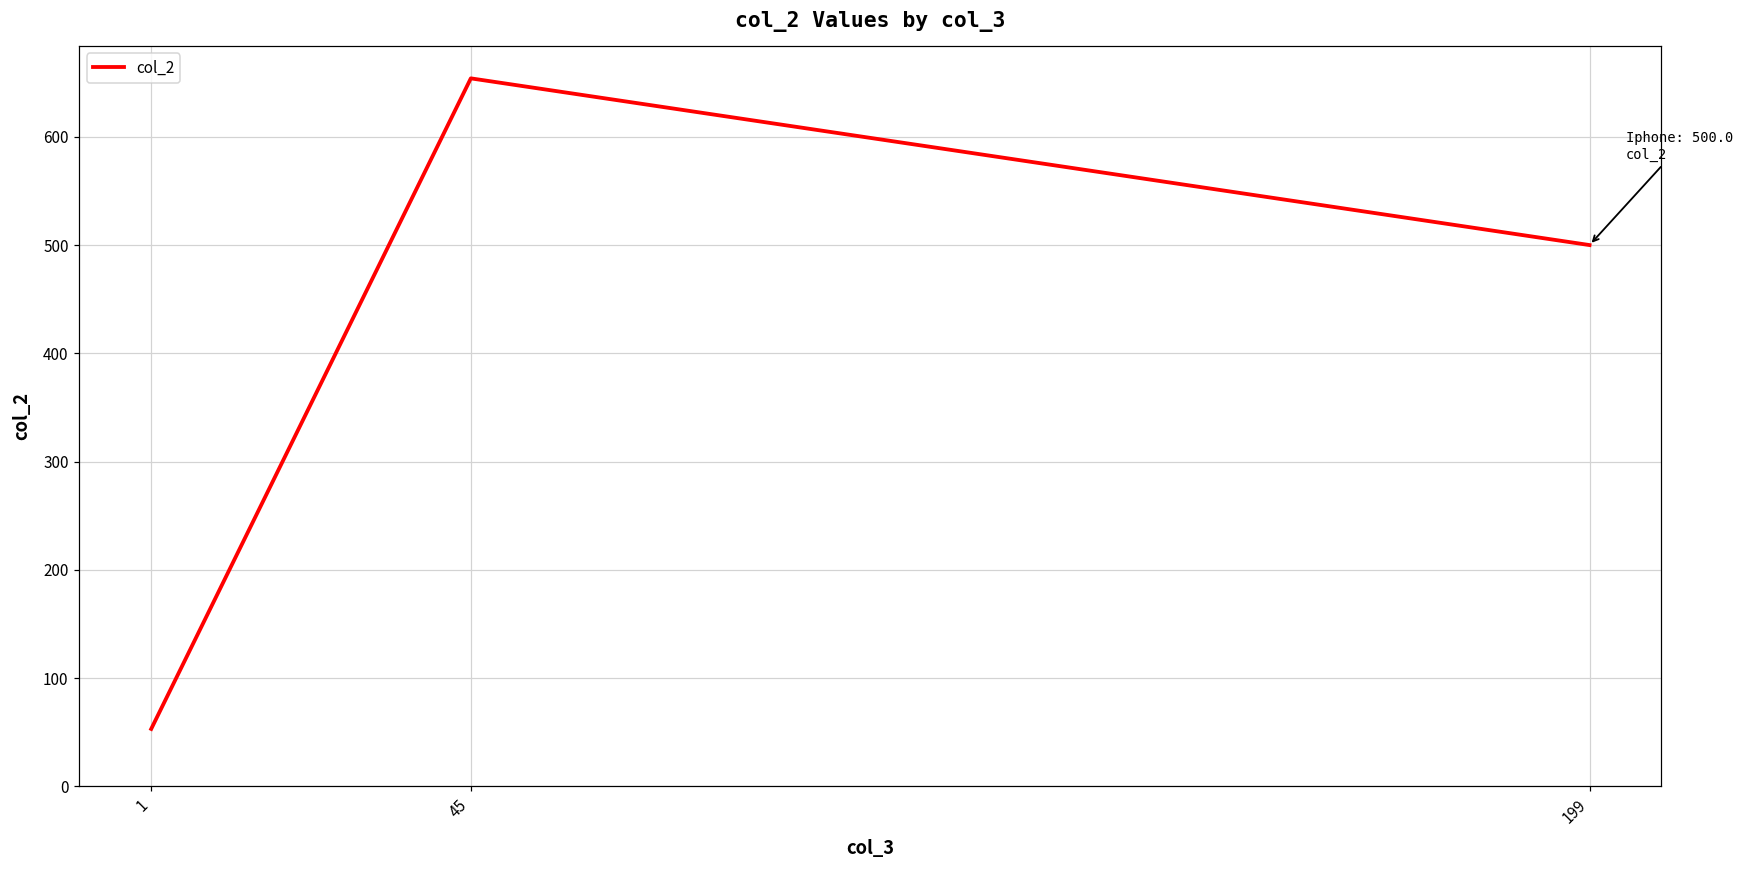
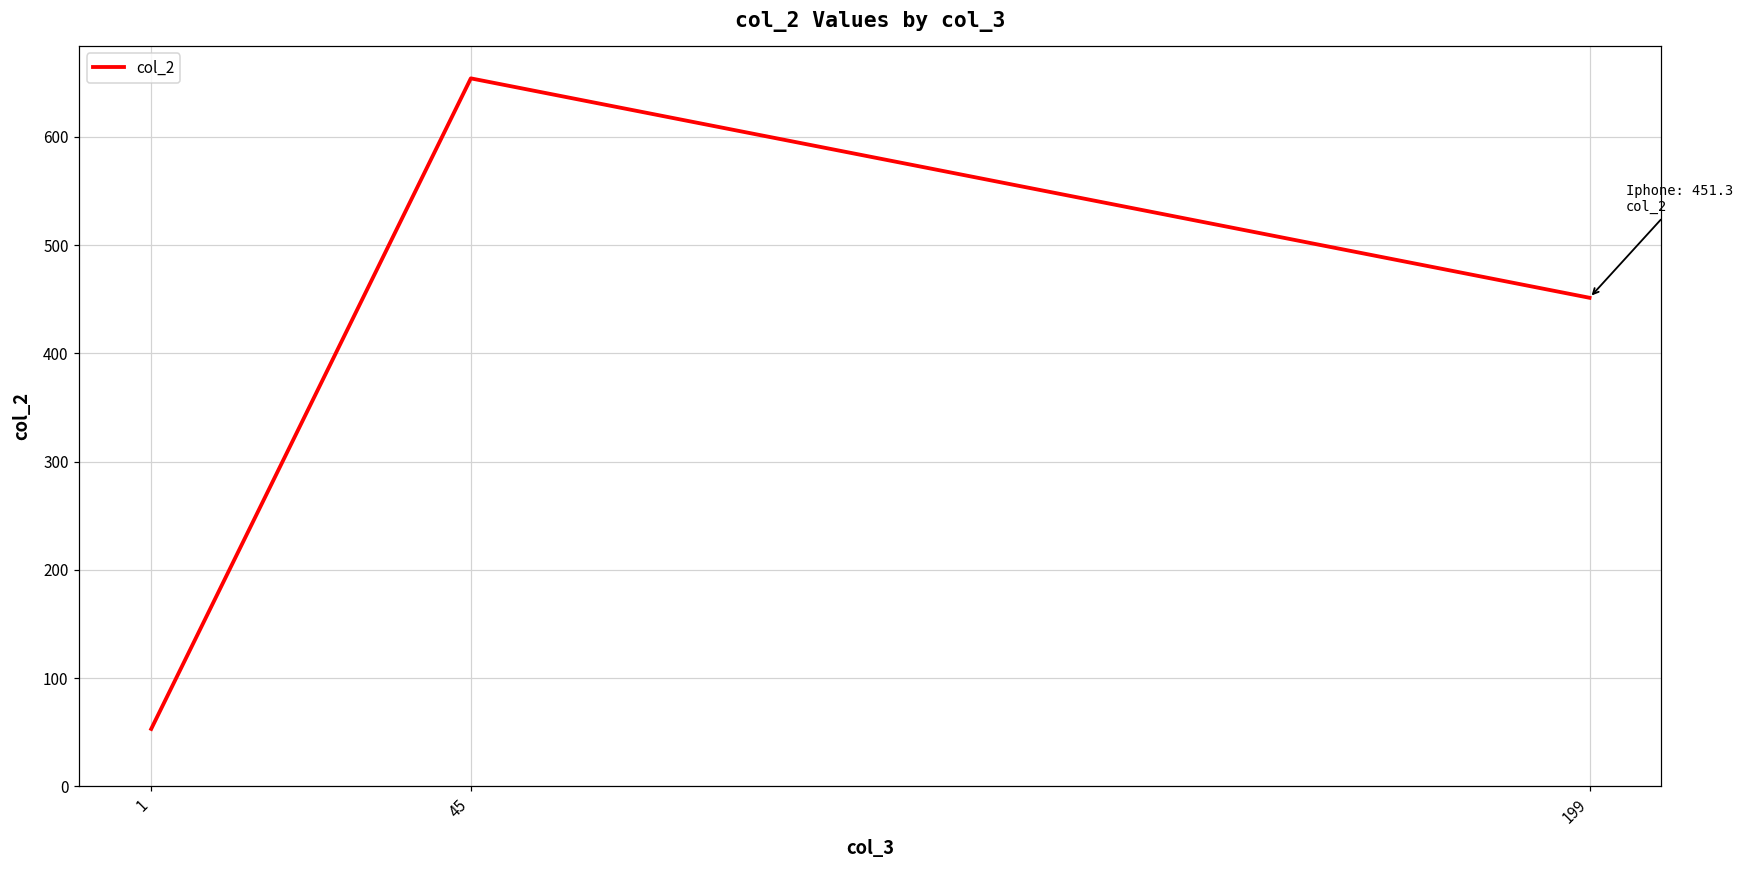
199: 500.0 -> 451.3
